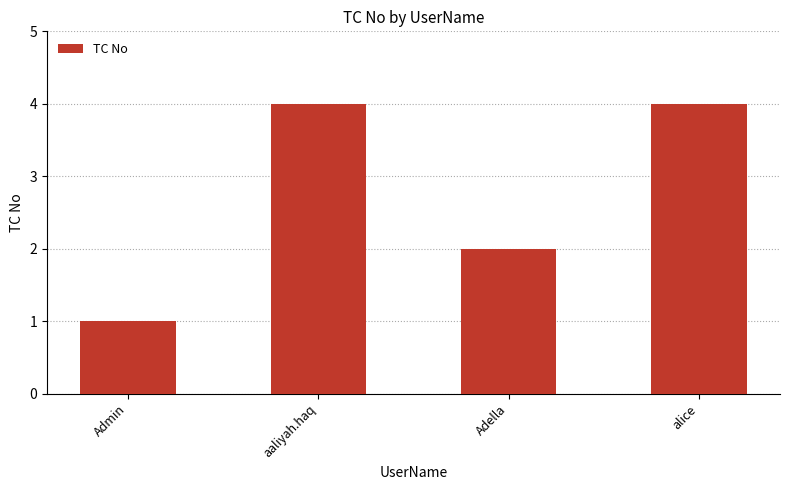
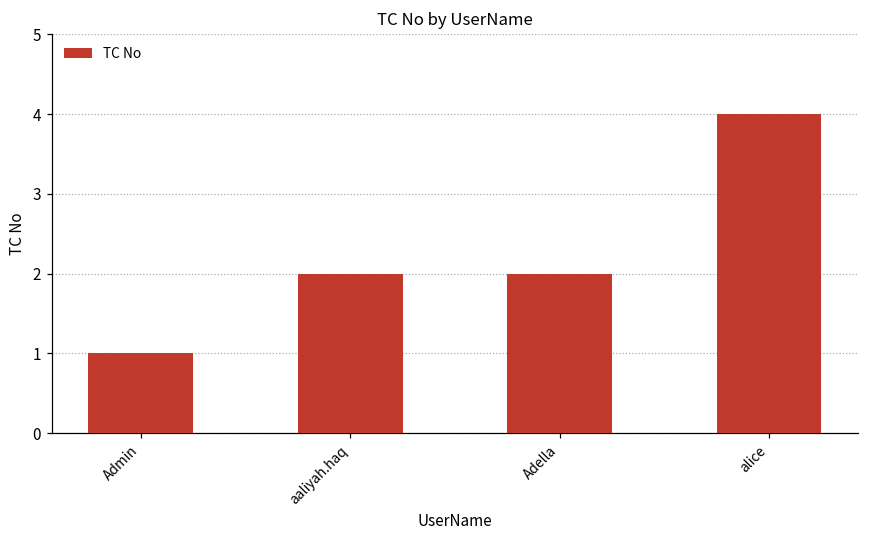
aaliyah.haq: 4 -> 2
